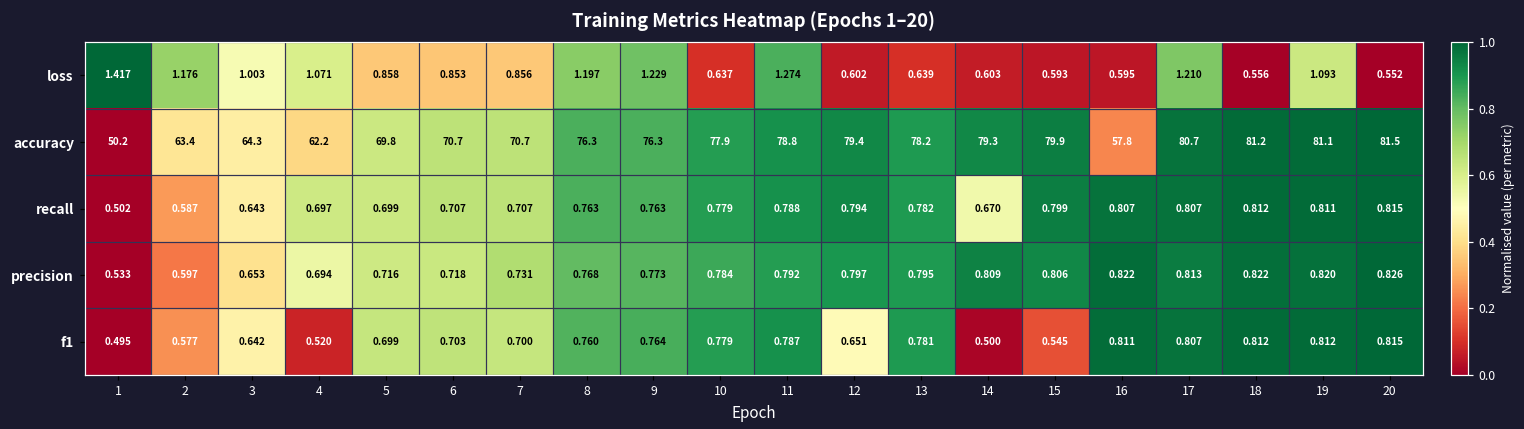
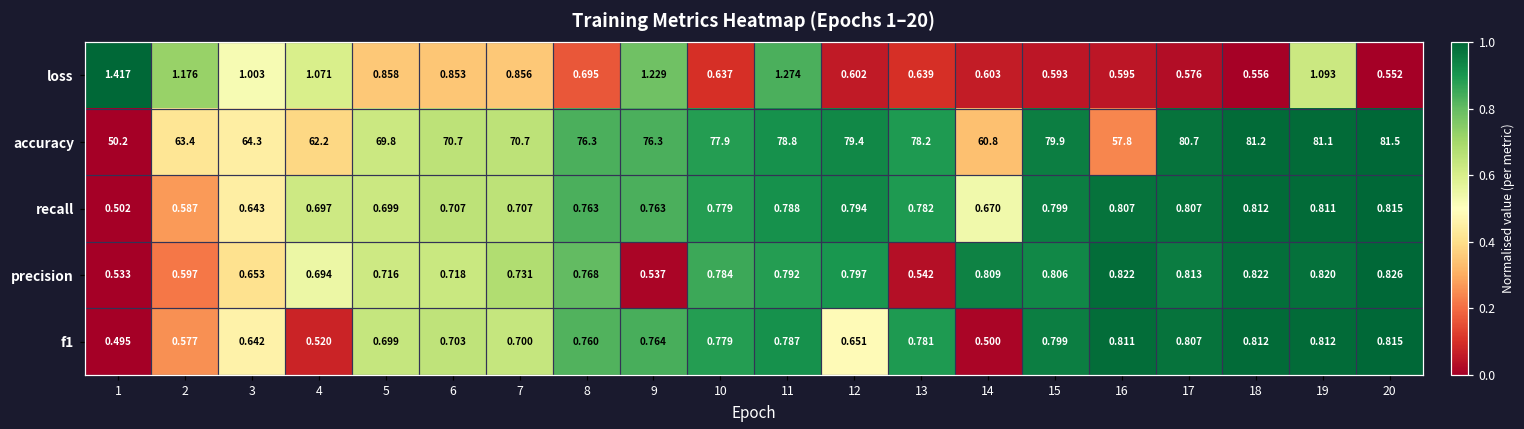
loss, 8: 1.197 -> 0.695
loss, 17: 1.210 -> 0.576
accuracy, 14: 79.3 -> 60.8
precision, 9: 0.773 -> 0.537
precision, 13: 0.795 -> 0.542
f1, 15: 0.545 -> 0.799
